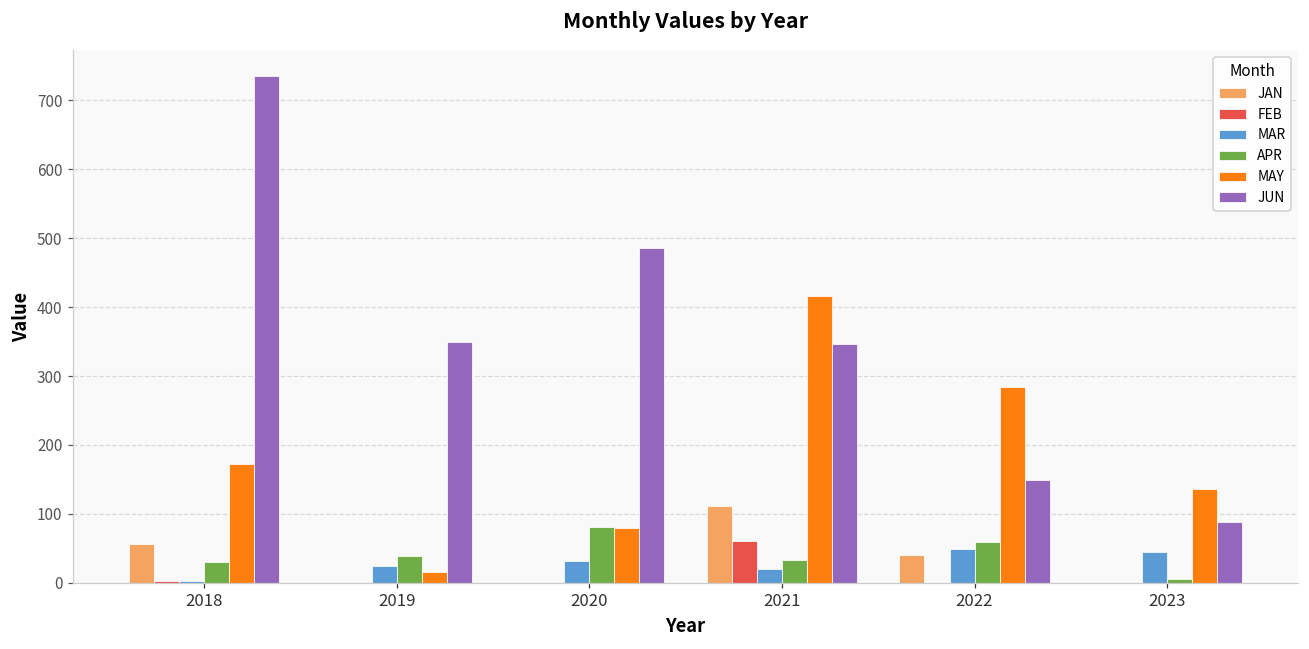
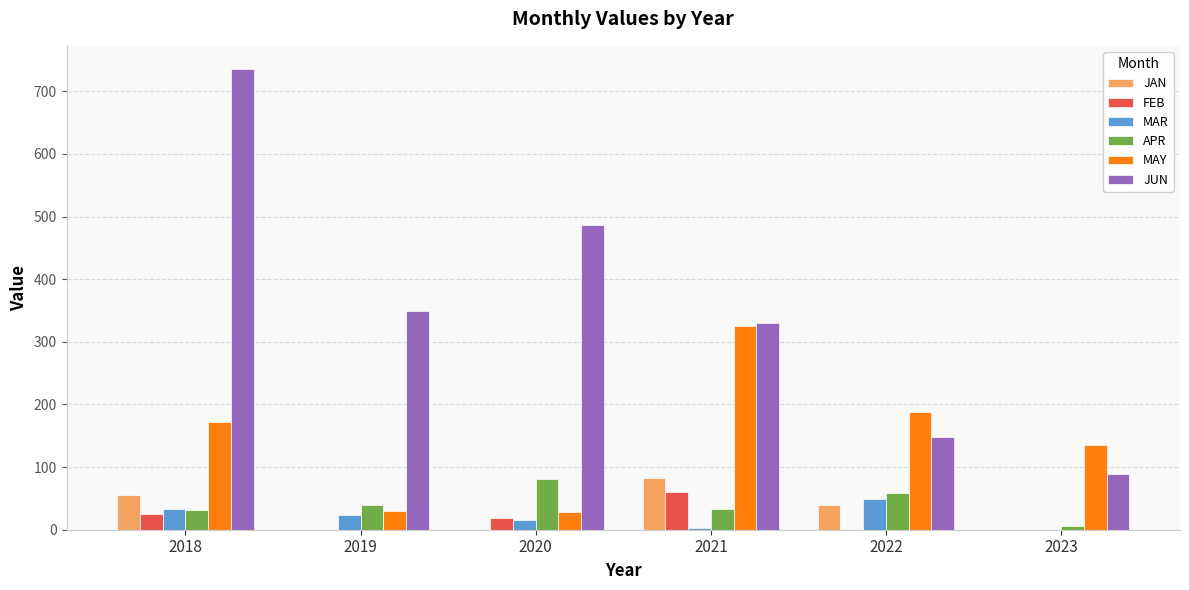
FEB, 2018: 0 -> 30
MAR, 2018: 0 -> 30
MAY, 2019: 20 -> 30
FEB, 2020: 0 -> 20
MAR, 2020: 30 -> 20
MAY, 2020: 80 -> 30
JAN, 2021: 110 -> 80
MAR, 2021: 20 -> 0
MAY, 2021: 420 -> 330
JUN, 2021: 350 -> 330
MAY, 2022: 280 -> 190
MAR, 2023: 40 -> 0
